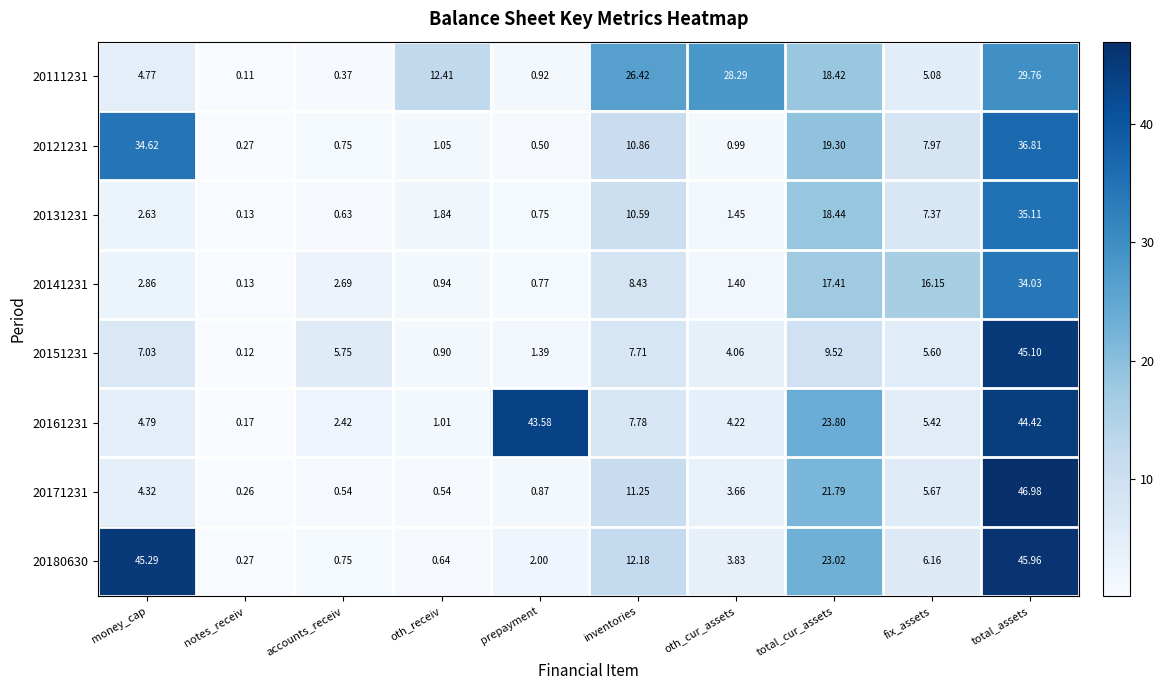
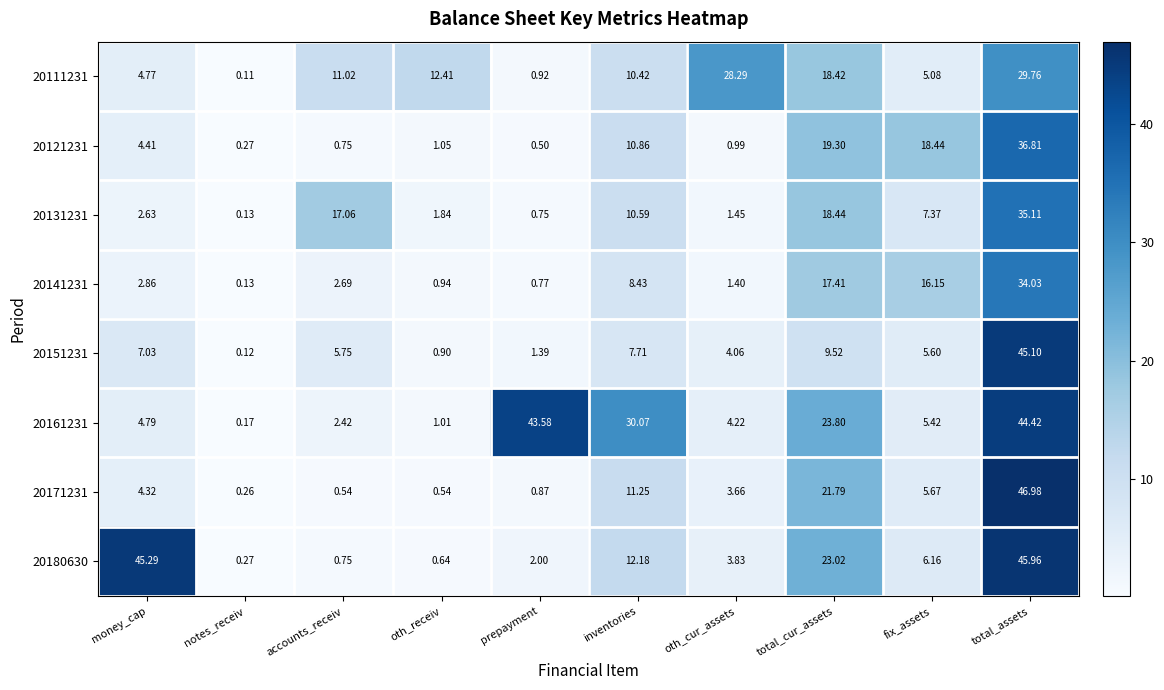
20111231, accounts_receiv: 0.37 -> 11.02
20111231, inventories: 26.42 -> 10.42
20121231, money_cap: 34.62 -> 4.41
20121231, fix_assets: 7.97 -> 18.44
20131231, accounts_receiv: 0.63 -> 17.06
20161231, inventories: 7.78 -> 30.07
